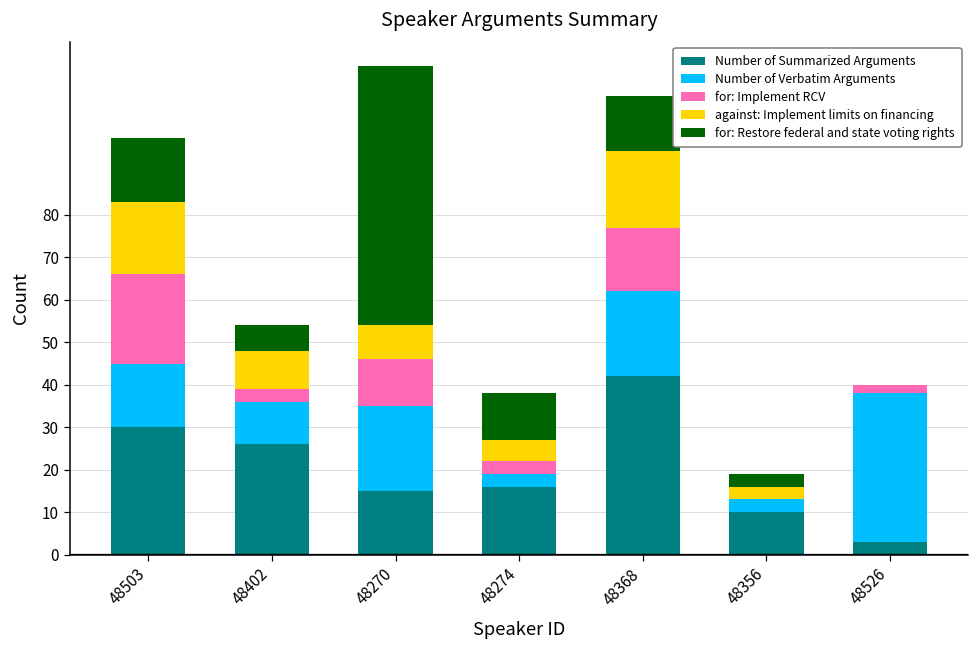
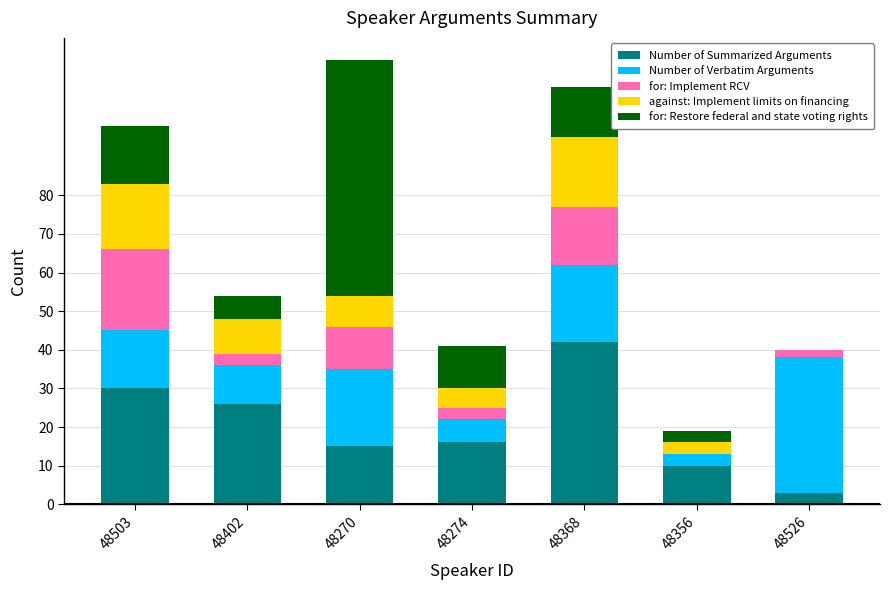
Number of Verbatim Arguments, 48274: 3 -> 6
